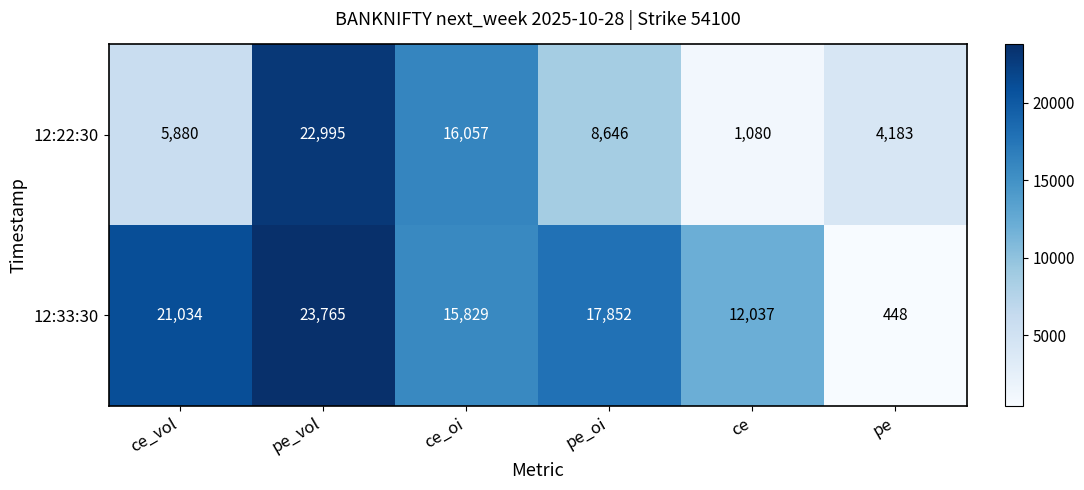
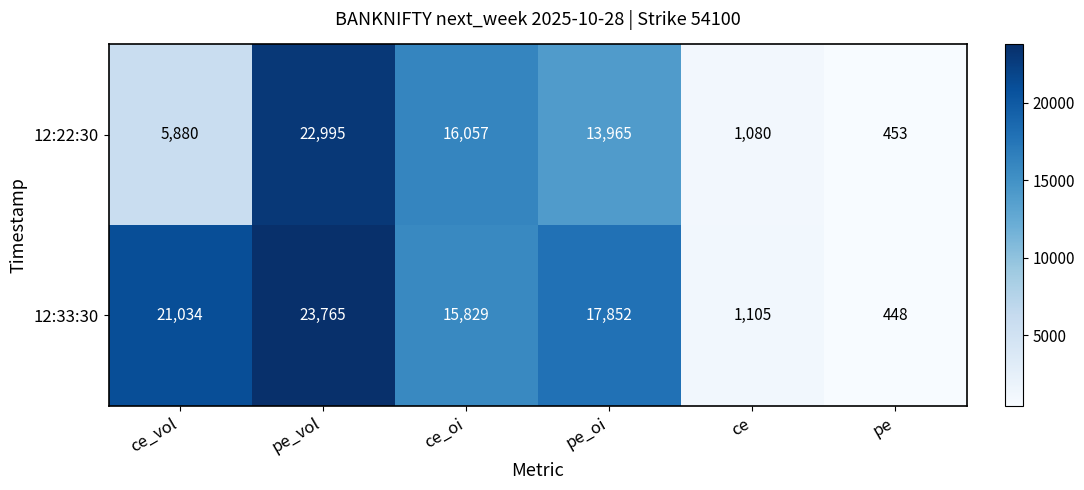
12:22:30, pe_oi: 8,646 -> 13,965
12:22:30, pe: 4,183 -> 453
12:33:30, ce: 12,037 -> 1,105
